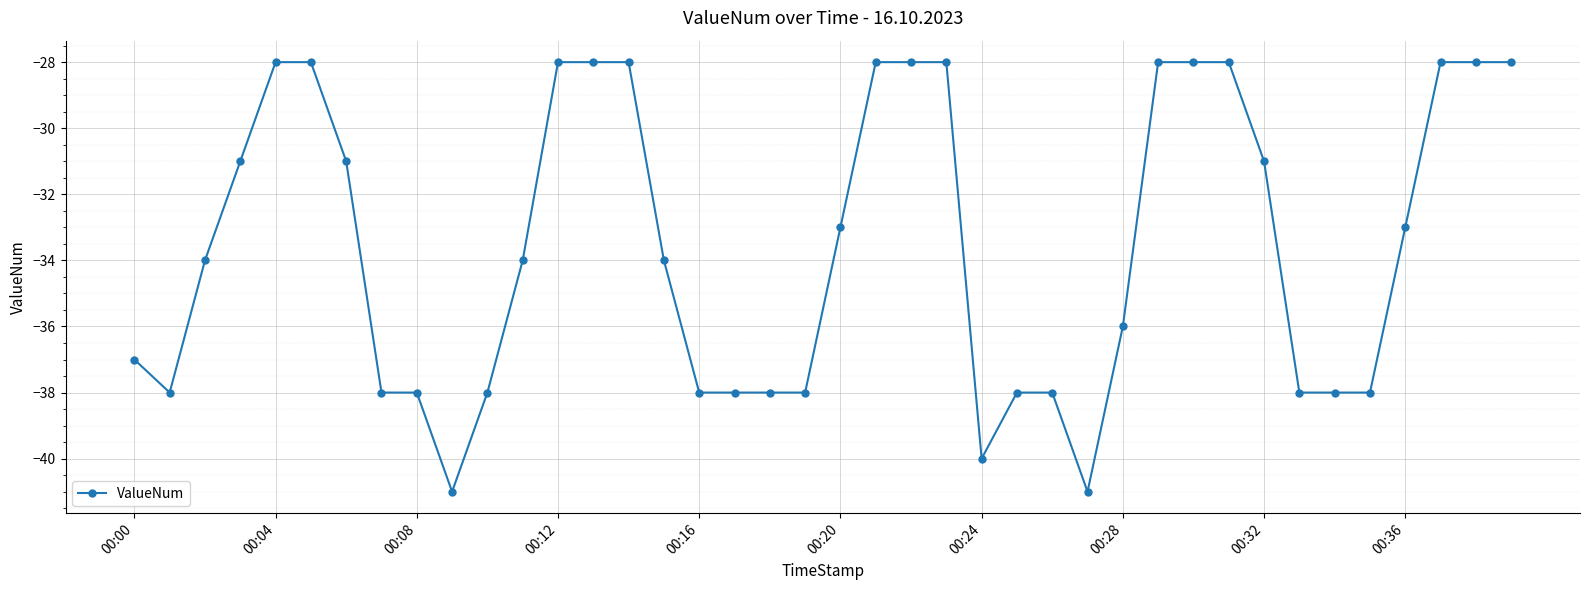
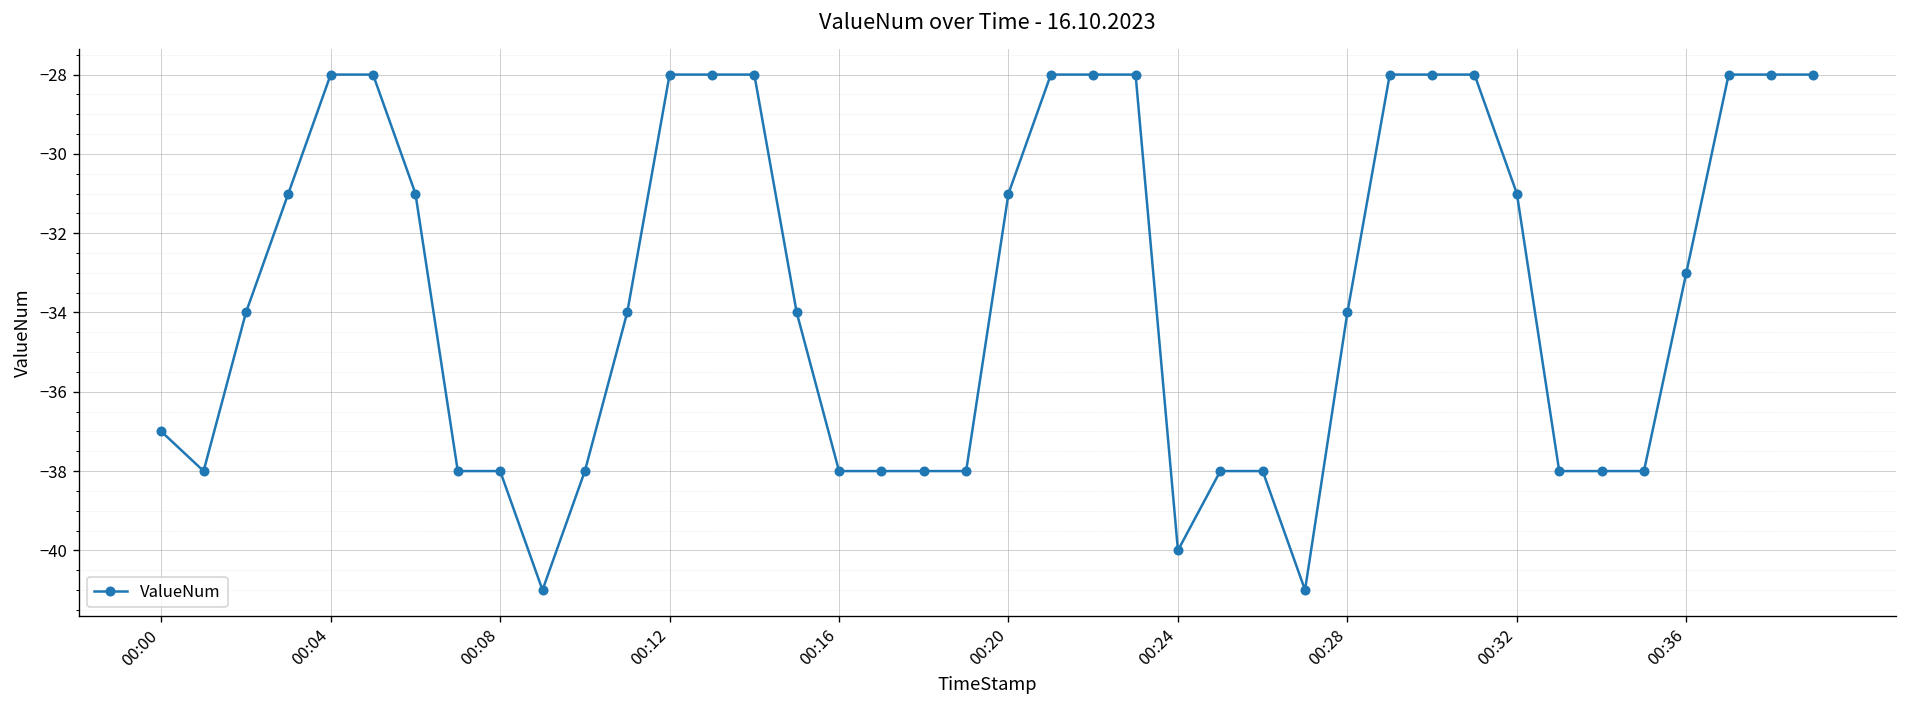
00:20: -33 -> -31
00:28: -36 -> -34
